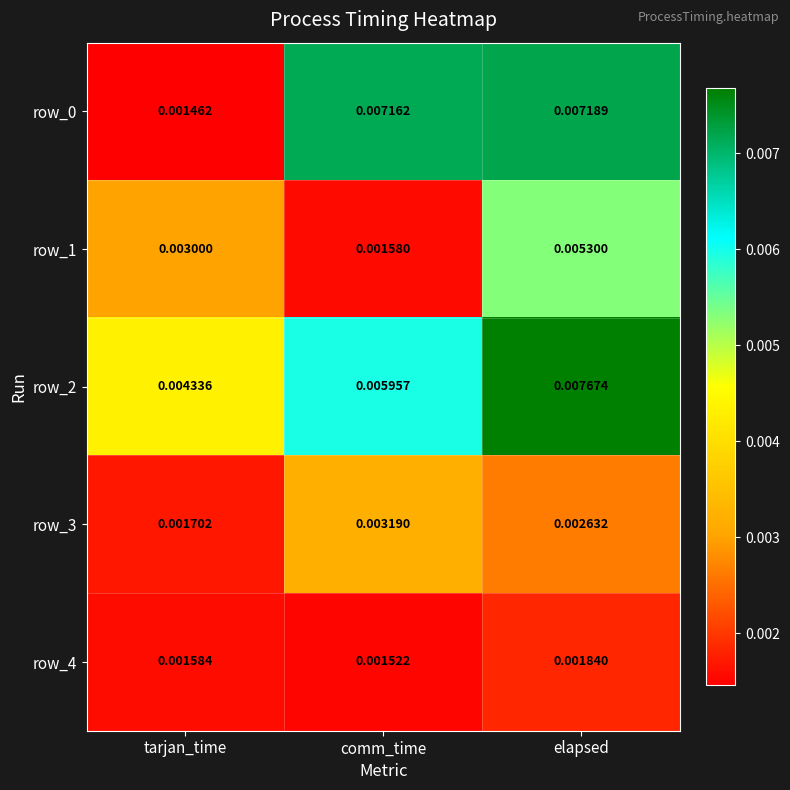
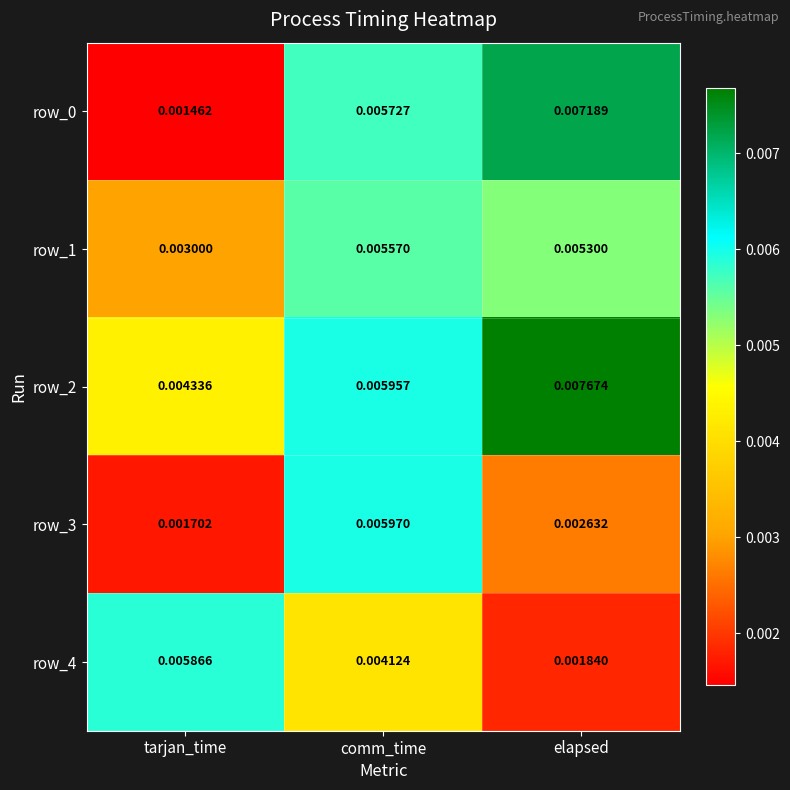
row_0, comm_time: 0.007162 -> 0.005727
row_1, comm_time: 0.001580 -> 0.005570
row_3, comm_time: 0.003190 -> 0.005970
row_4, tarjan_time: 0.001584 -> 0.005866
row_4, comm_time: 0.001522 -> 0.004124
